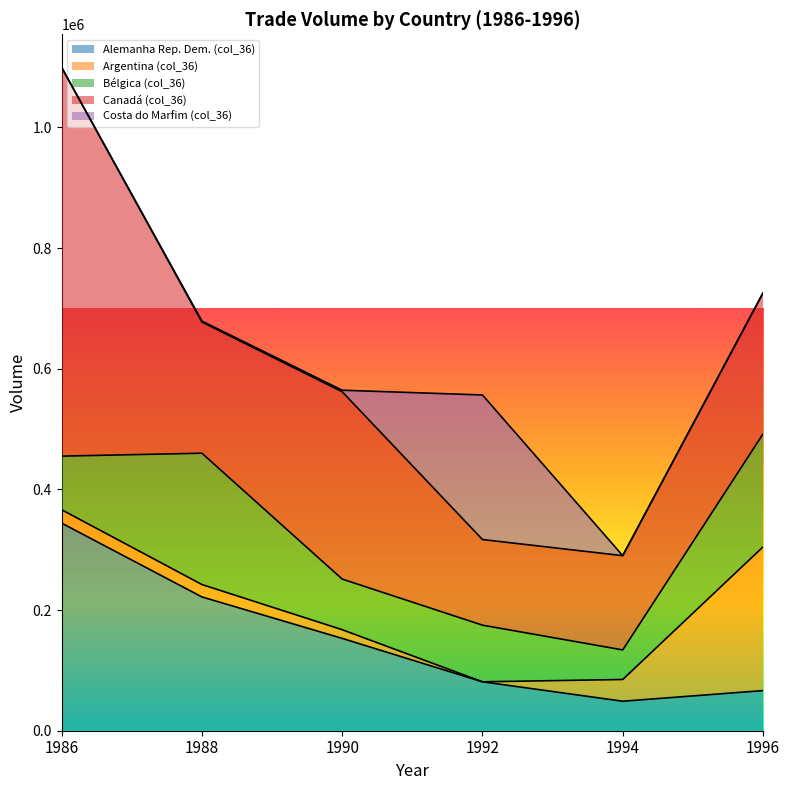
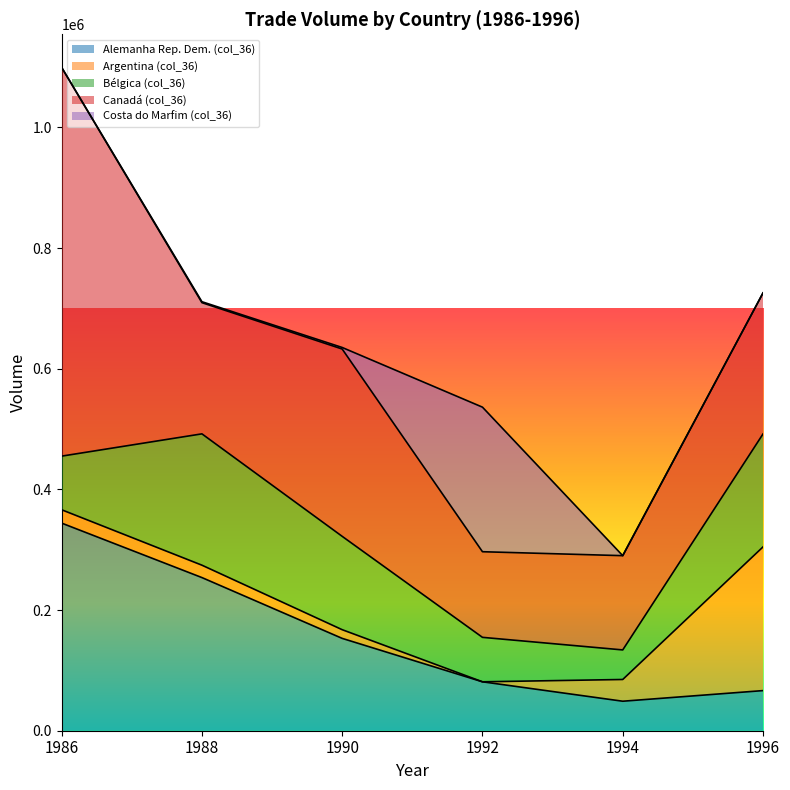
Alemanha Rep. Dem. (col_36), 1988: 220000 -> 250000
Bélgica (col_36), 1990: 80000 -> 150000
Bélgica (col_36), 1992: 90000 -> 70000
